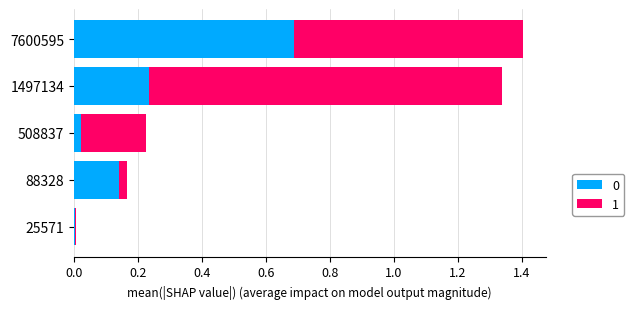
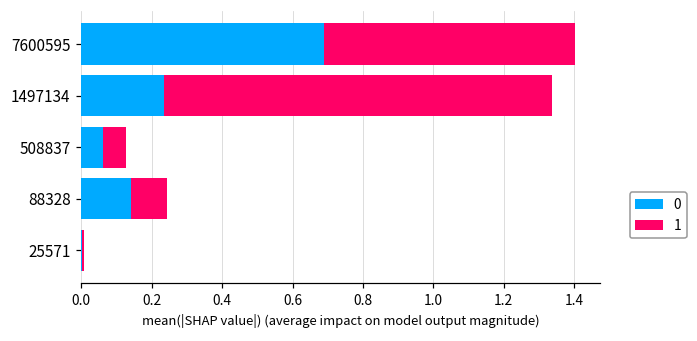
0, 508837: 0.02 -> 0.06
1, 508837: 0.20 -> 0.06
1, 88328: 0.02 -> 0.10
